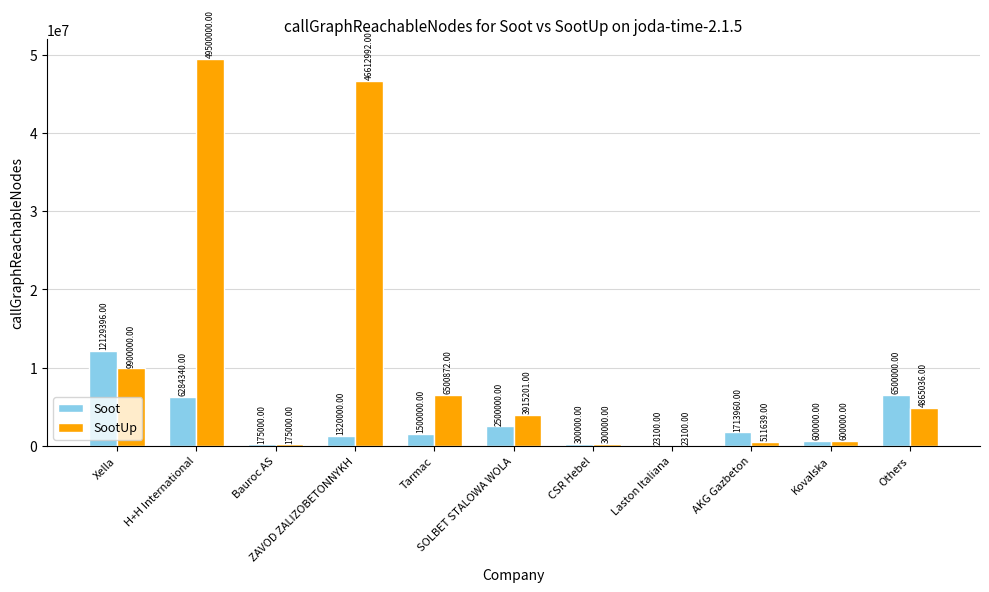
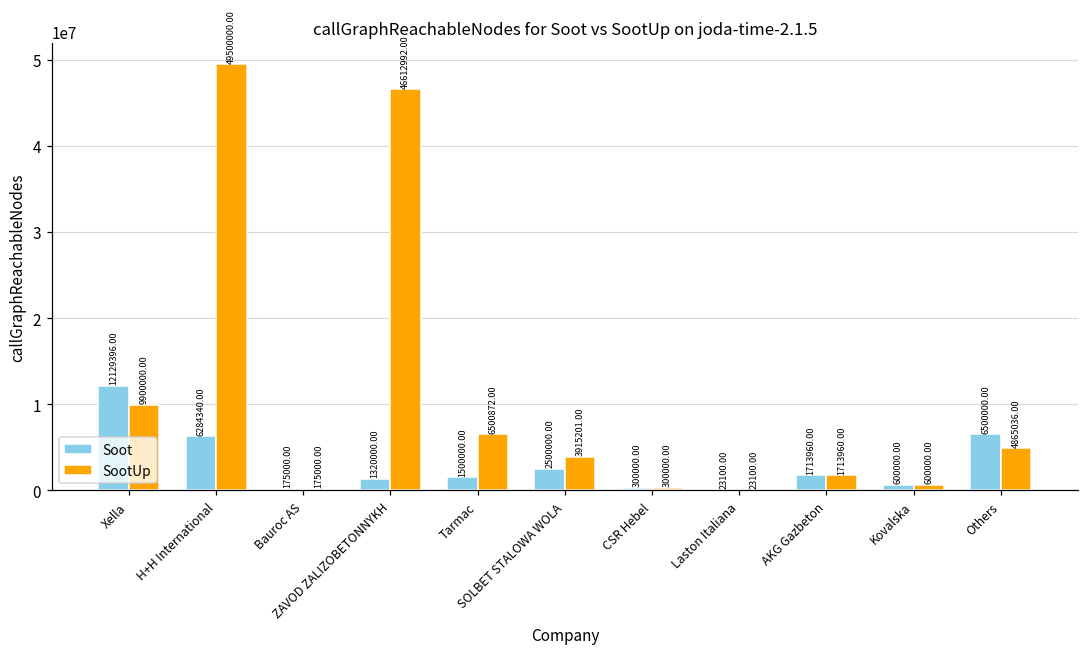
SootUp, AKG Gazbeton: 511639.00 -> 1713960.00
